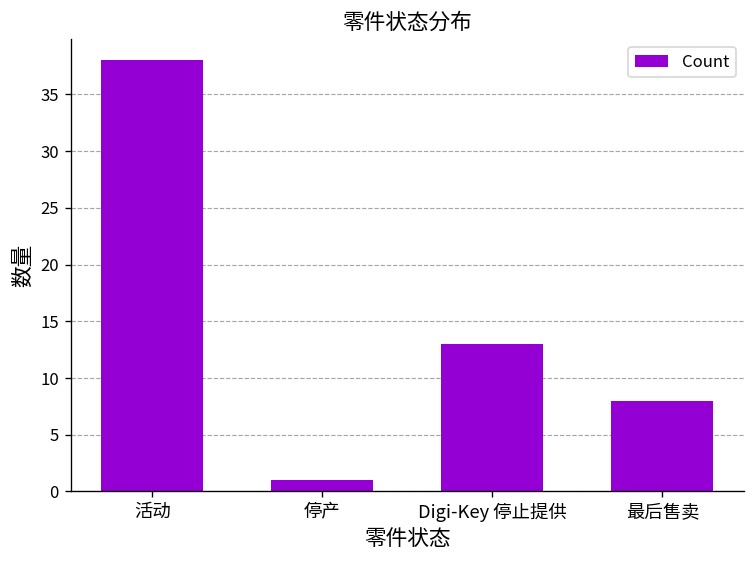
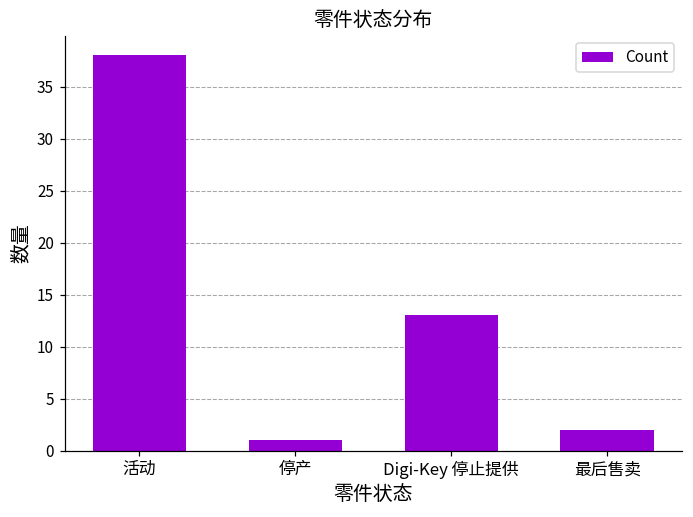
最后售卖: 8 -> 2
